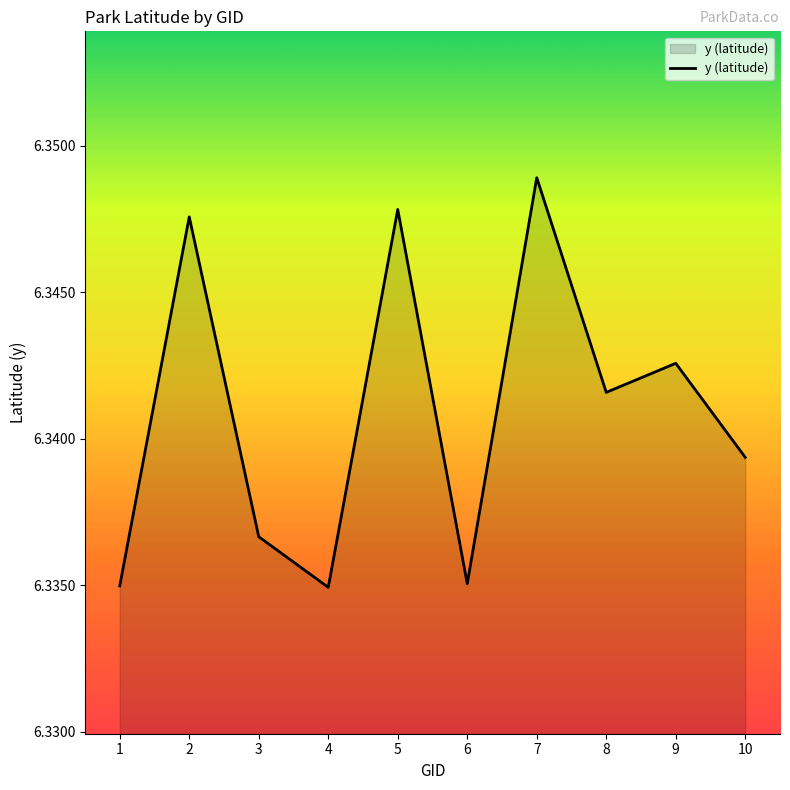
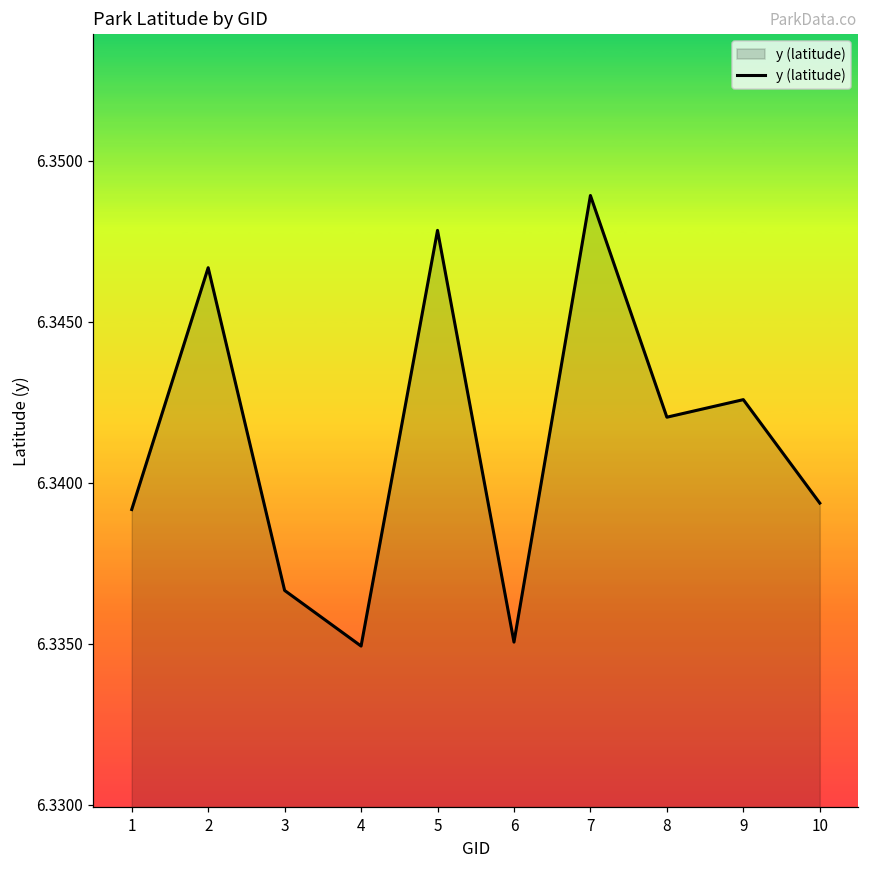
1: 6.3350 -> 6.3392
2: 6.3476 -> 6.3467
8: 6.3416 -> 6.3420
